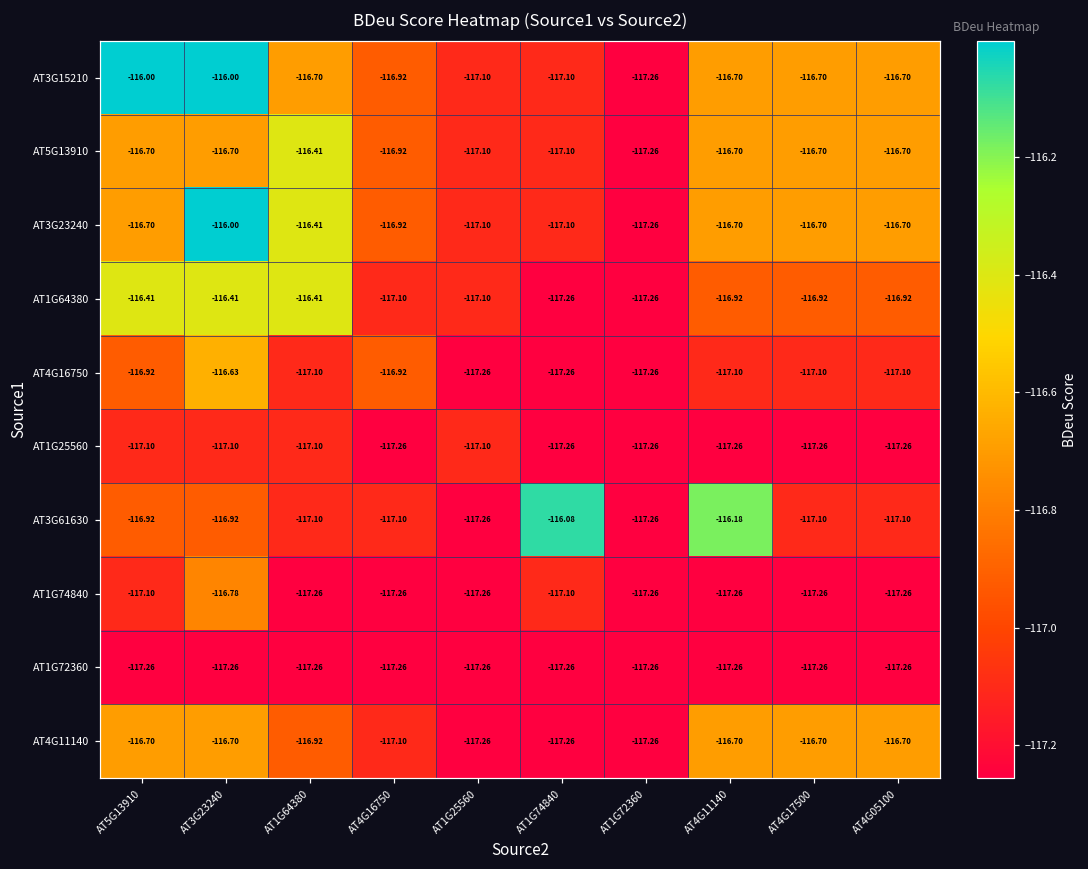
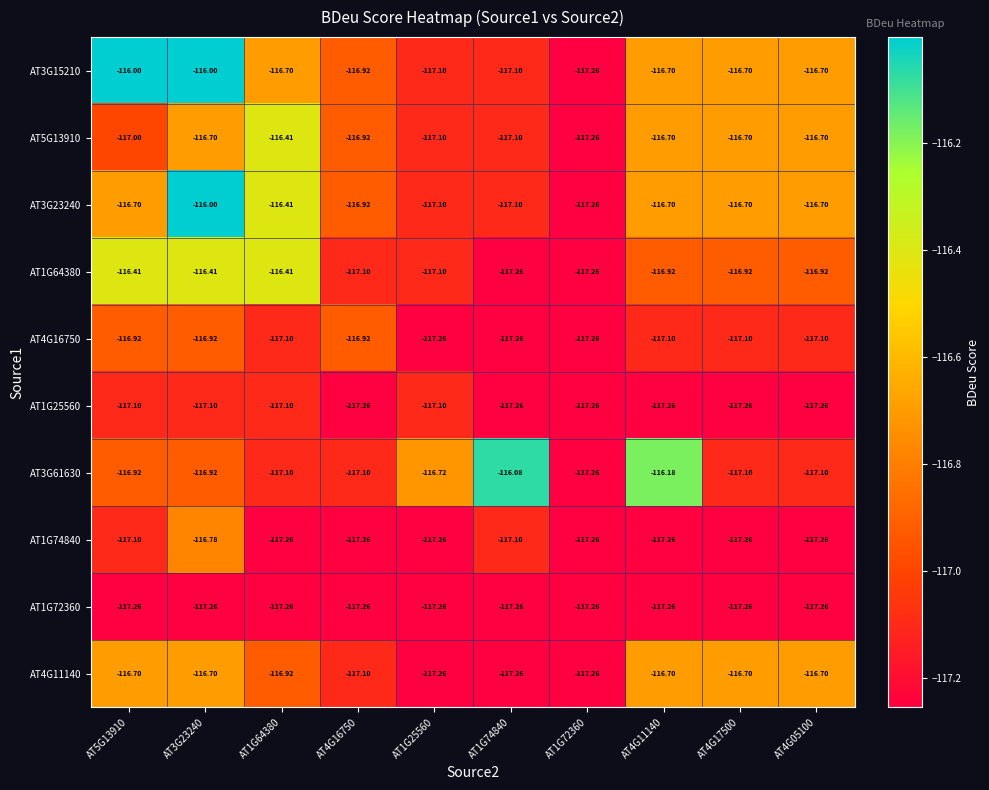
AT5G13910, AT5G13910: -116.70 -> -117.00
AT4G16750, AT3G23240: -116.63 -> -116.92
AT3G61630, AT1G25560: -117.26 -> -116.72
